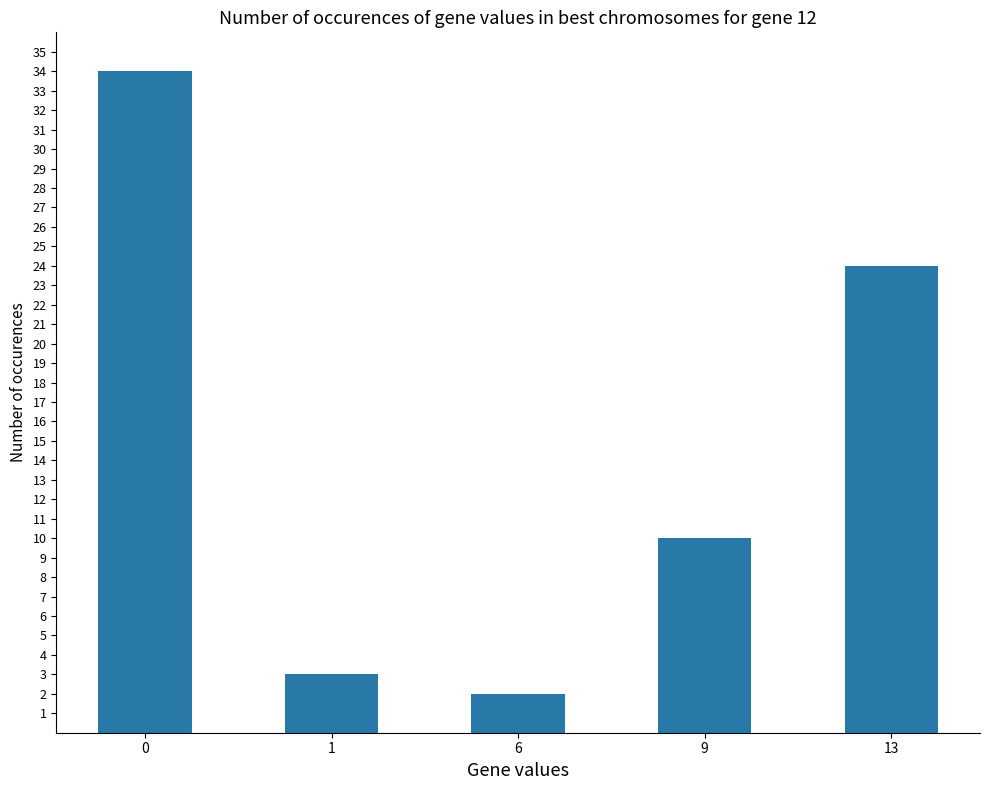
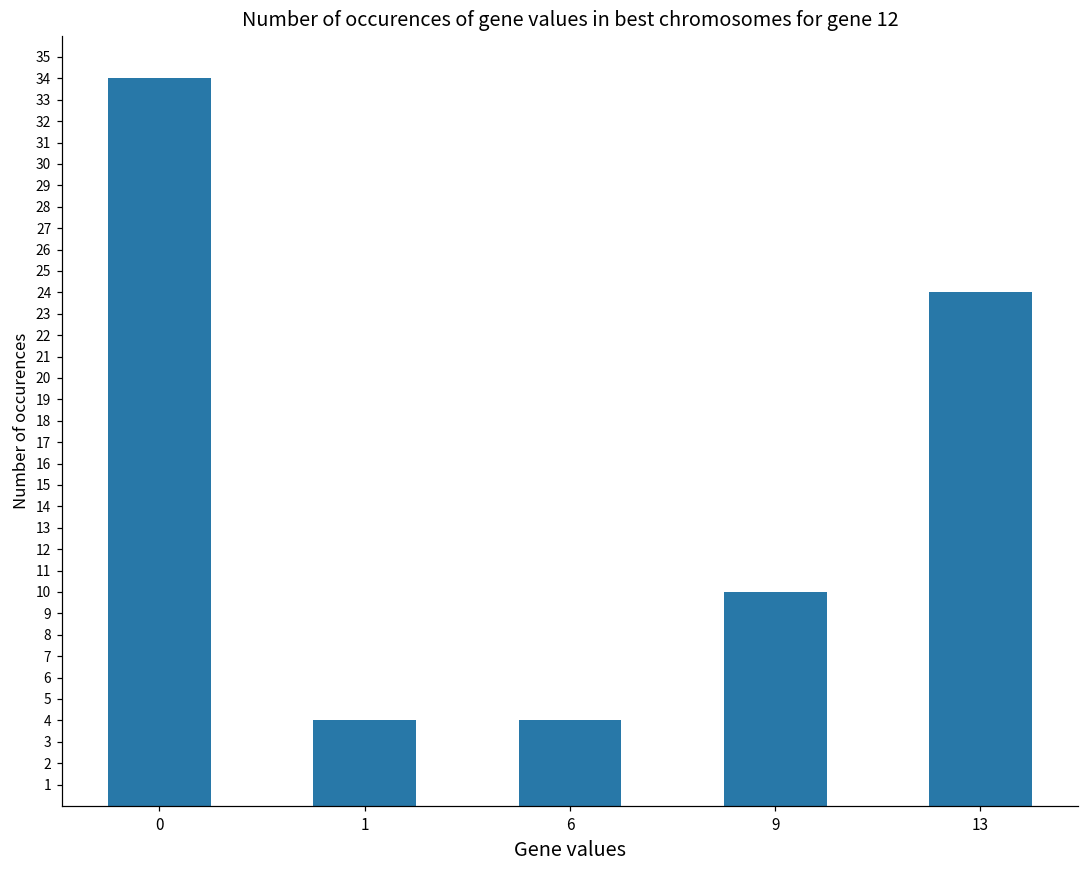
1: 3 -> 4
6: 2 -> 4
